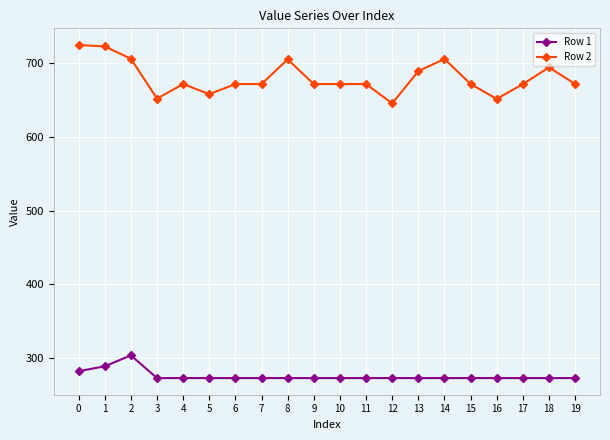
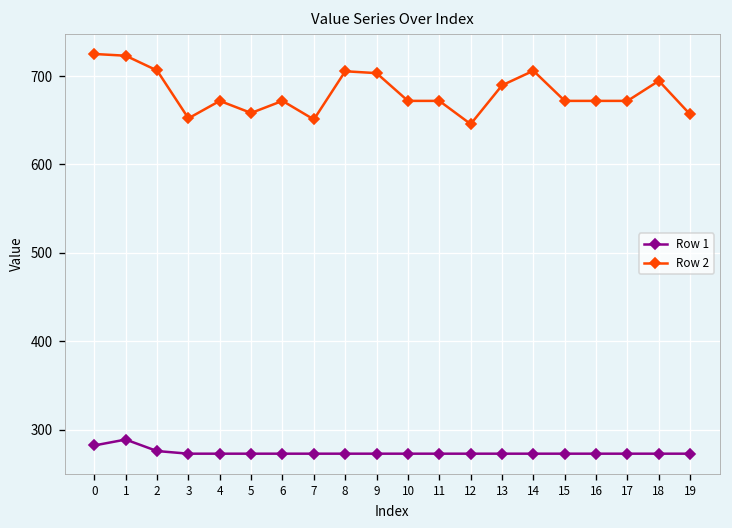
Row 1, 2: 300 -> 280
Row 2, 7: 670 -> 650
Row 2, 9: 670 -> 700
Row 2, 16: 650 -> 670
Row 2, 19: 670 -> 660
